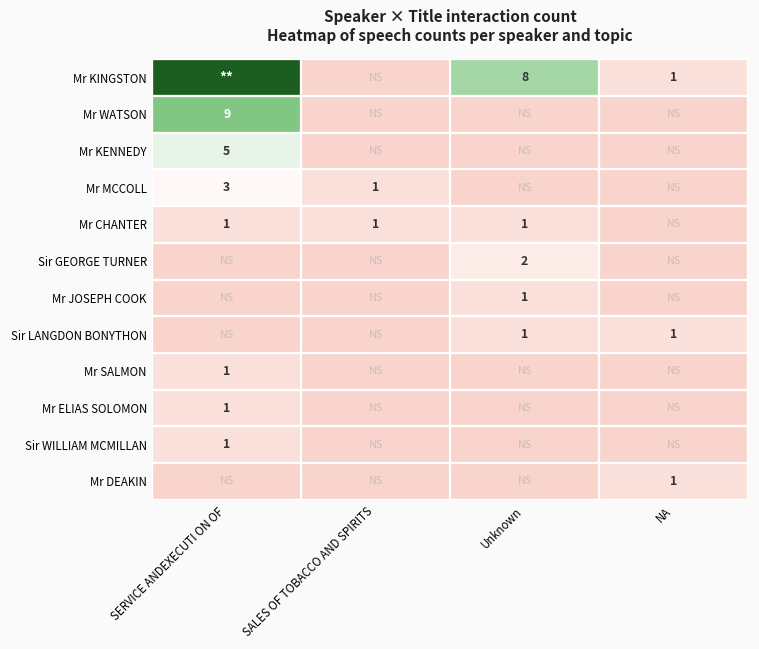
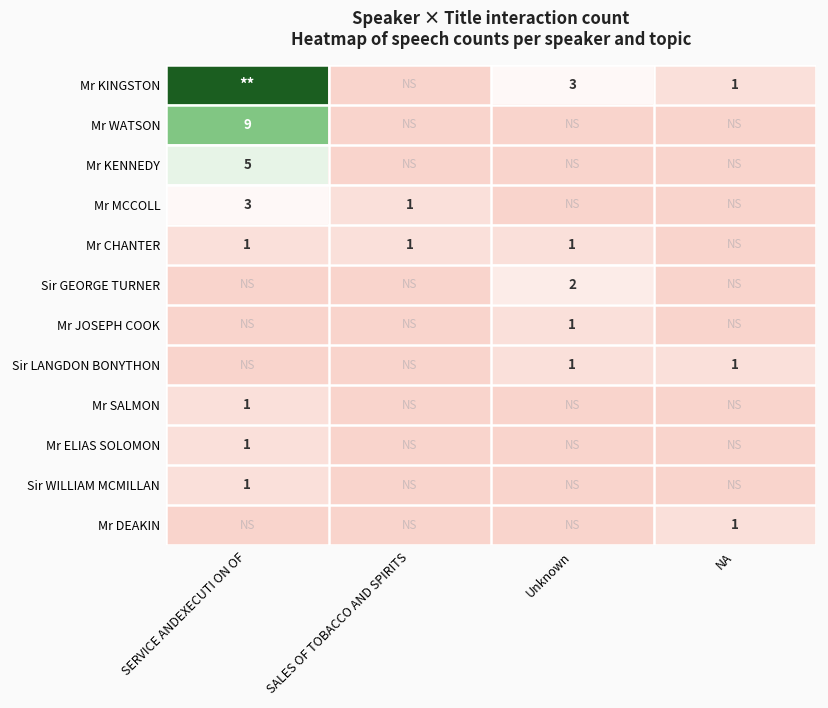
Mr KINGSTON, Unknown: 8 -> 3
